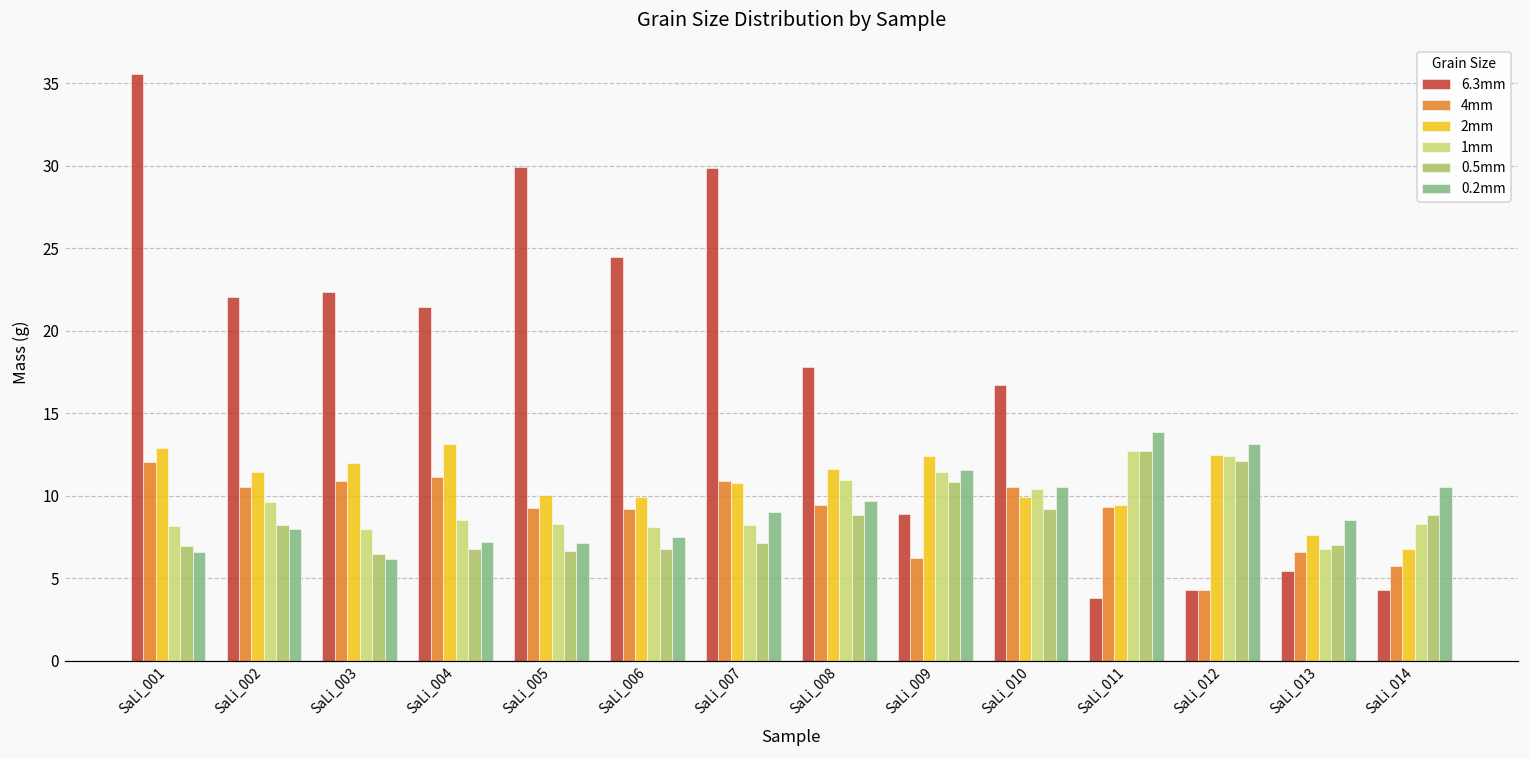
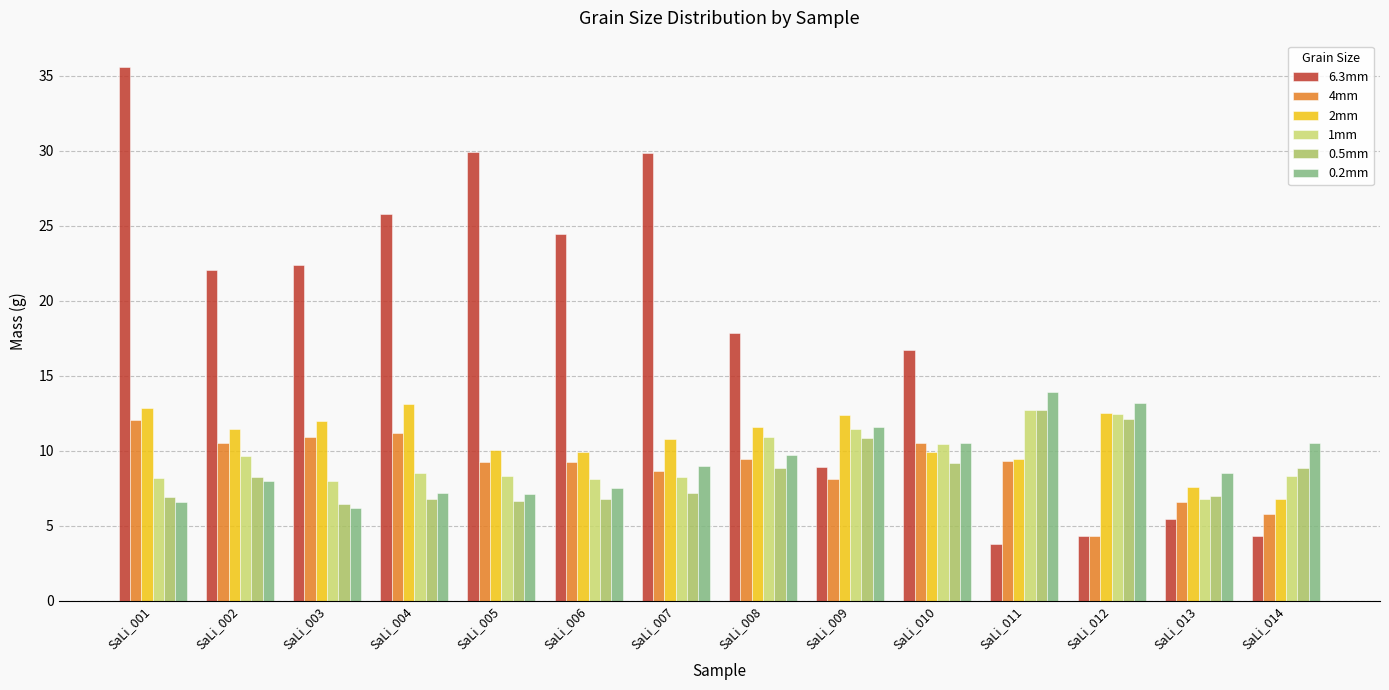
6.3mm, SaLi_004: 21.5 -> 25.8
4mm, SaLi_007: 10.9 -> 8.7
4mm, SaLi_009: 6.2 -> 8.1
